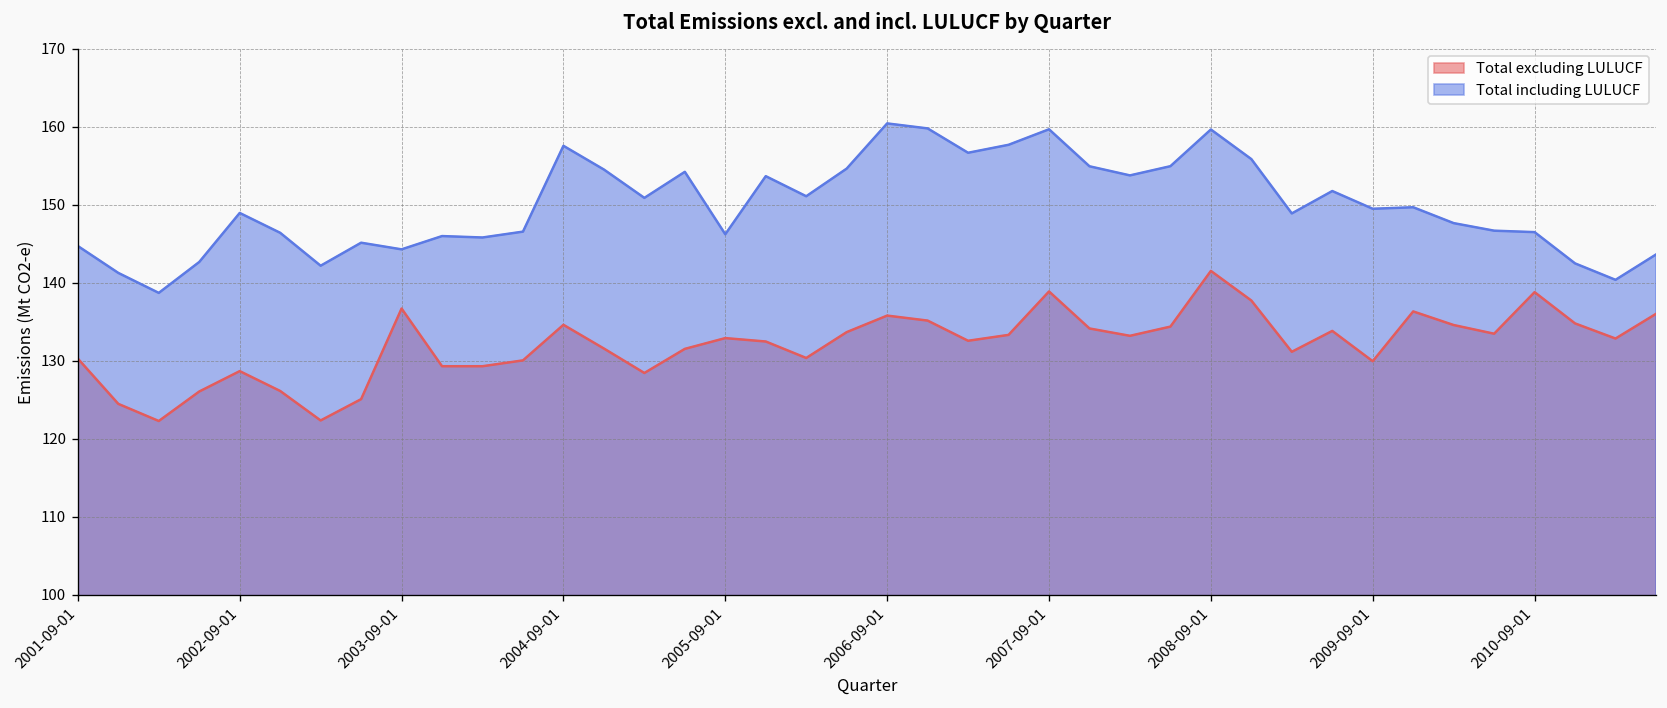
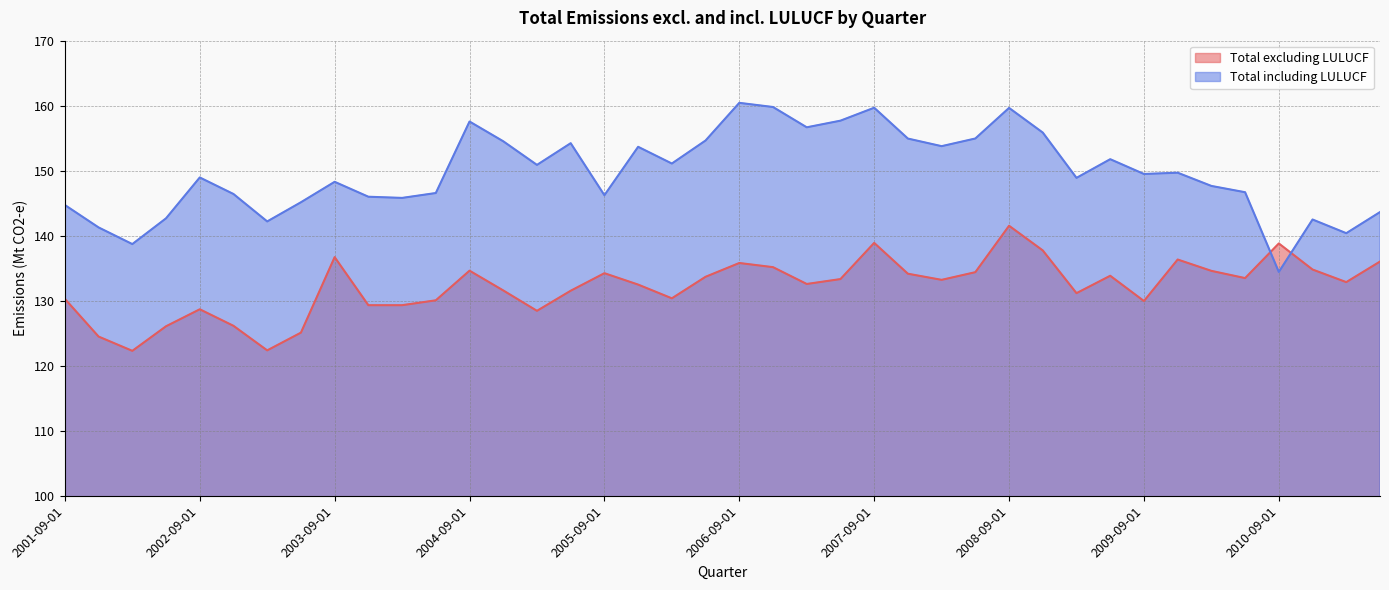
Total including LULUCF, 2003-09-01: 144 -> 148
Total excluding LULUCF, 2005-09-01: 133 -> 134
Total including LULUCF, 2010-09-01: 147 -> 134
